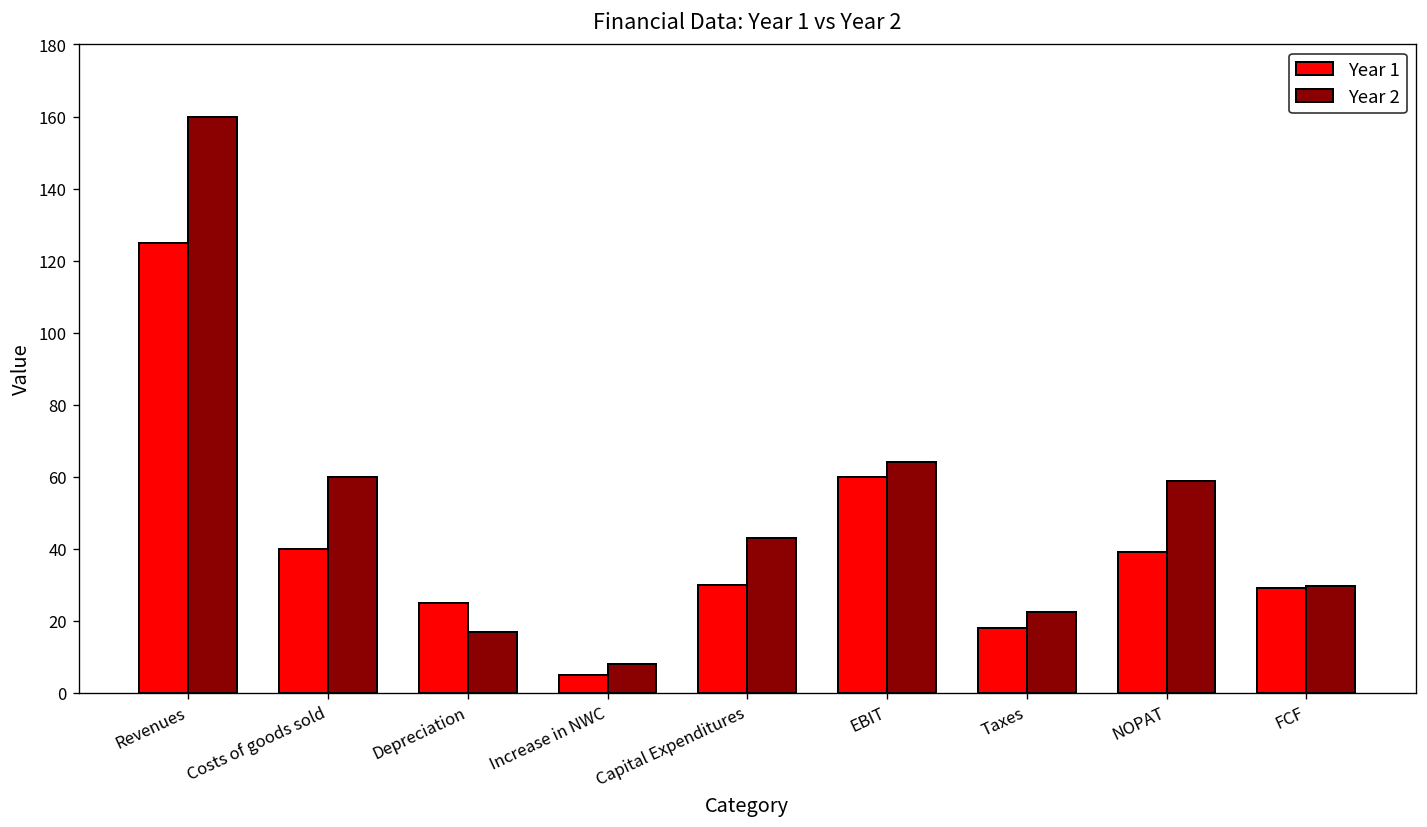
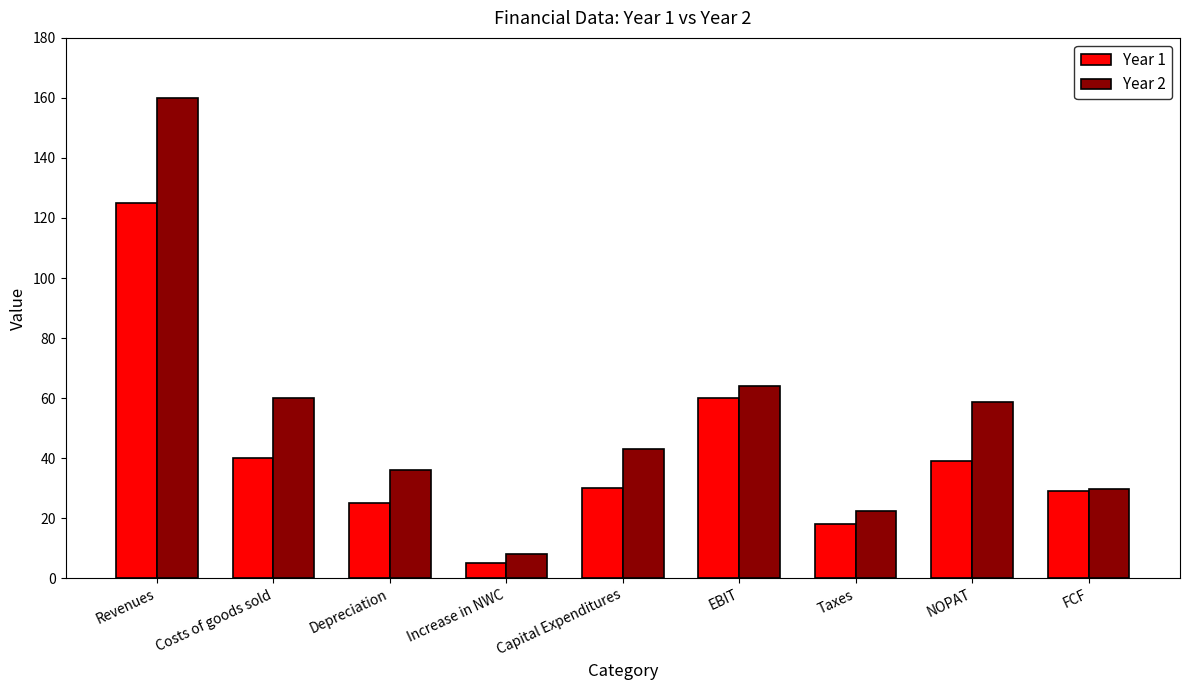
Year 2, Depreciation: 17 -> 36
